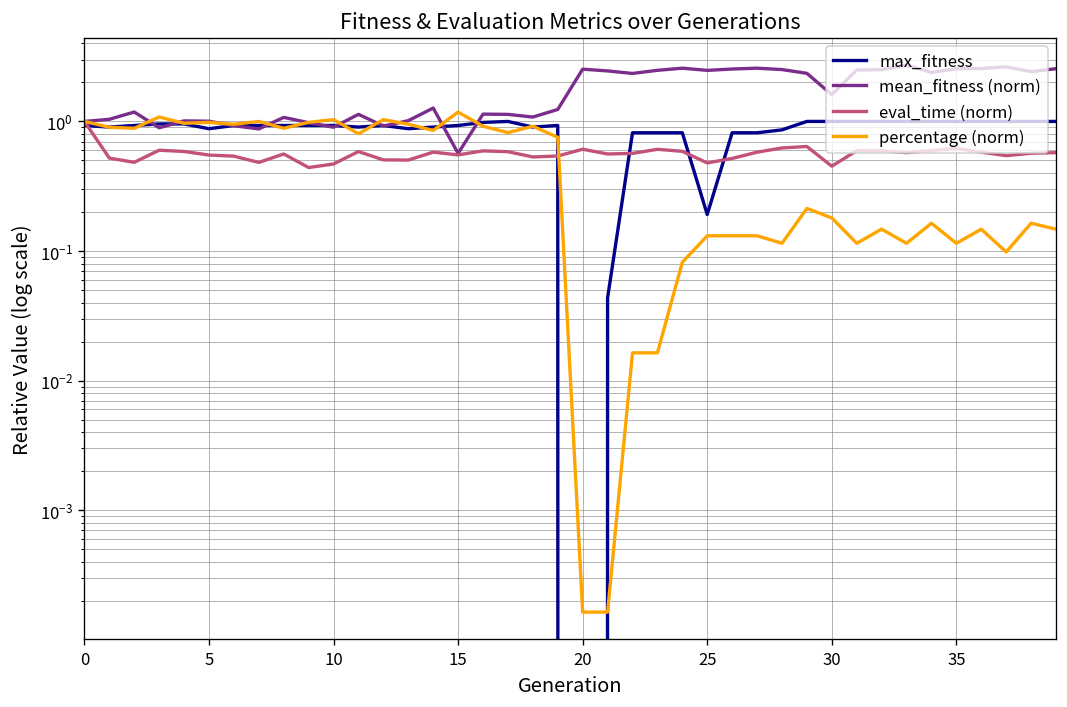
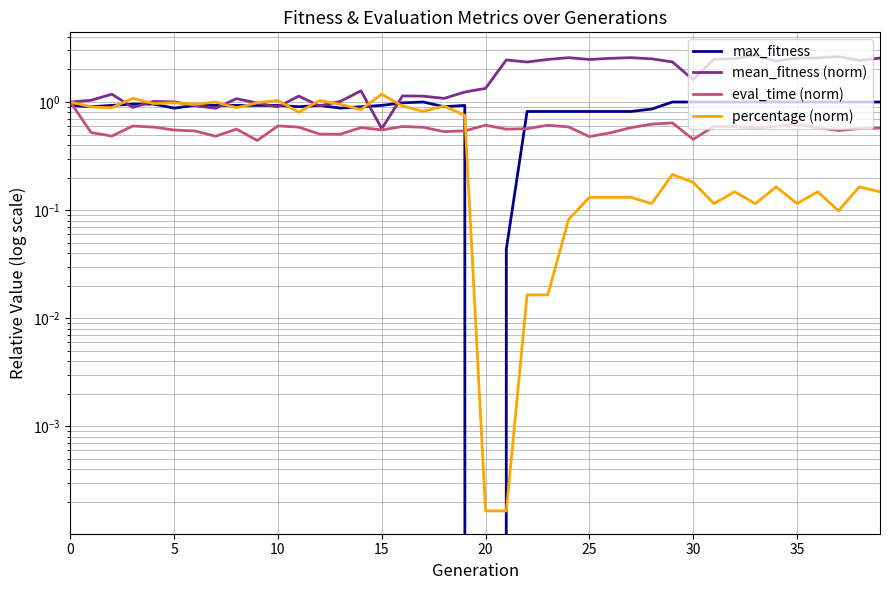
eval_time (norm), 10: 0.5 -> 0.6
mean_fitness (norm), 20: 2.5 -> 1.3
max_fitness, 25: 0.19 -> 0.8
